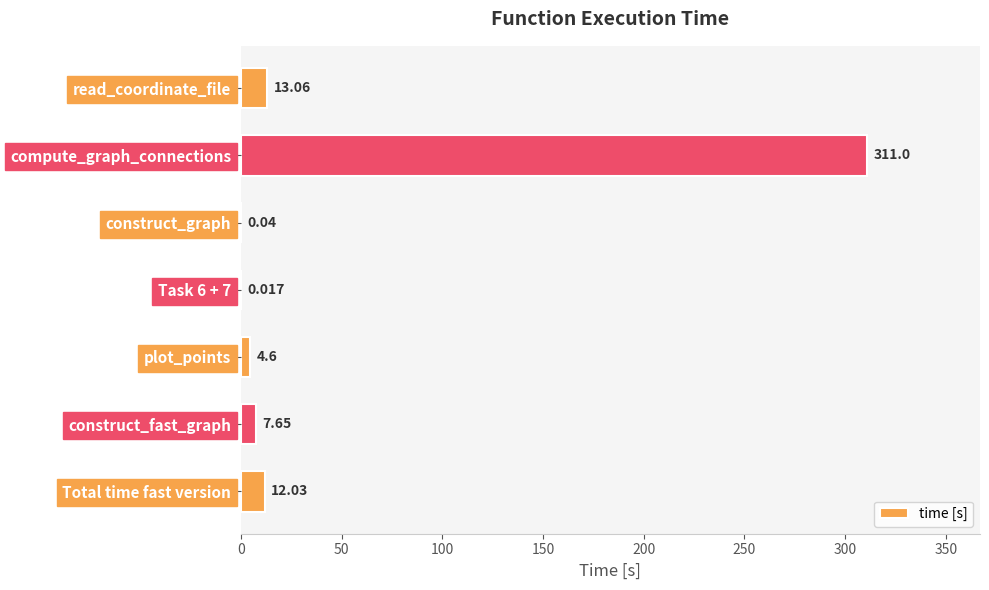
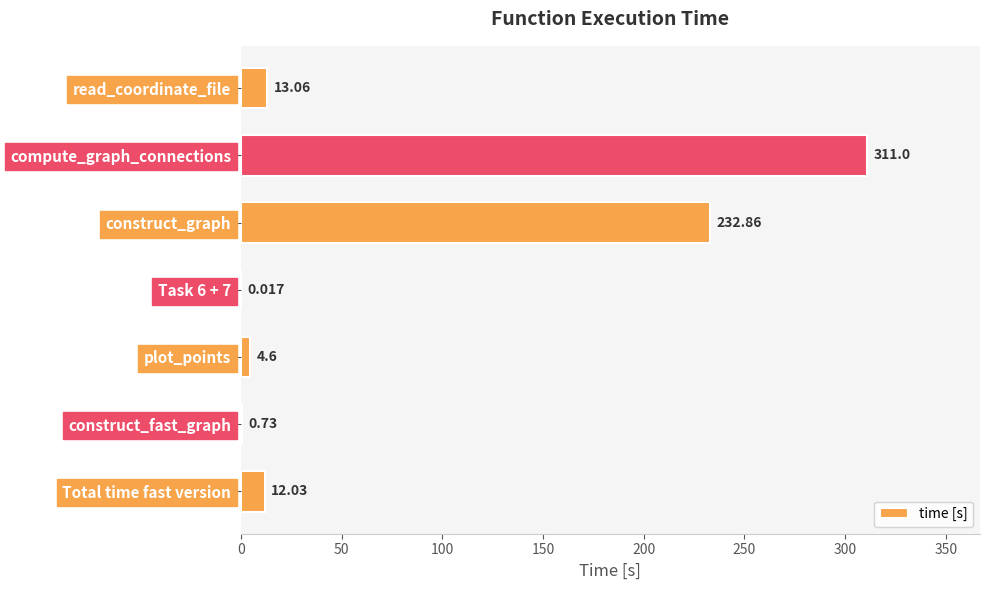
construct_graph: 0.04 -> 232.86
construct_fast_graph: 7.65 -> 0.73
